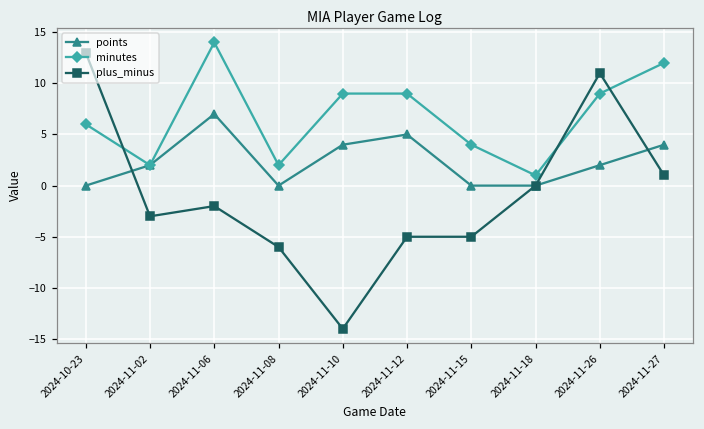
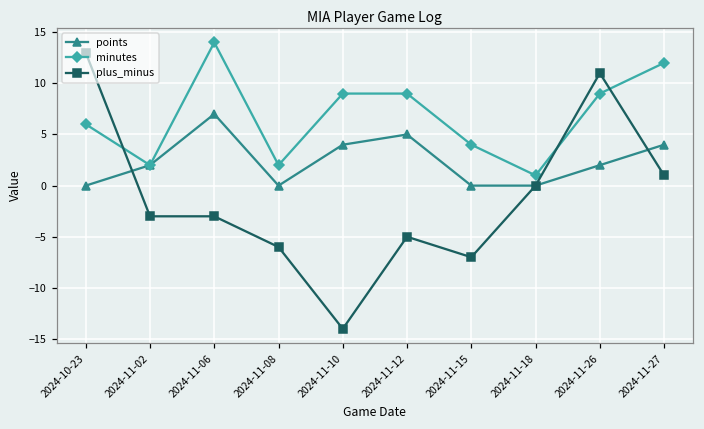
plus_minus, 2024-11-06: -2 -> -3
plus_minus, 2024-11-15: -5 -> -7
